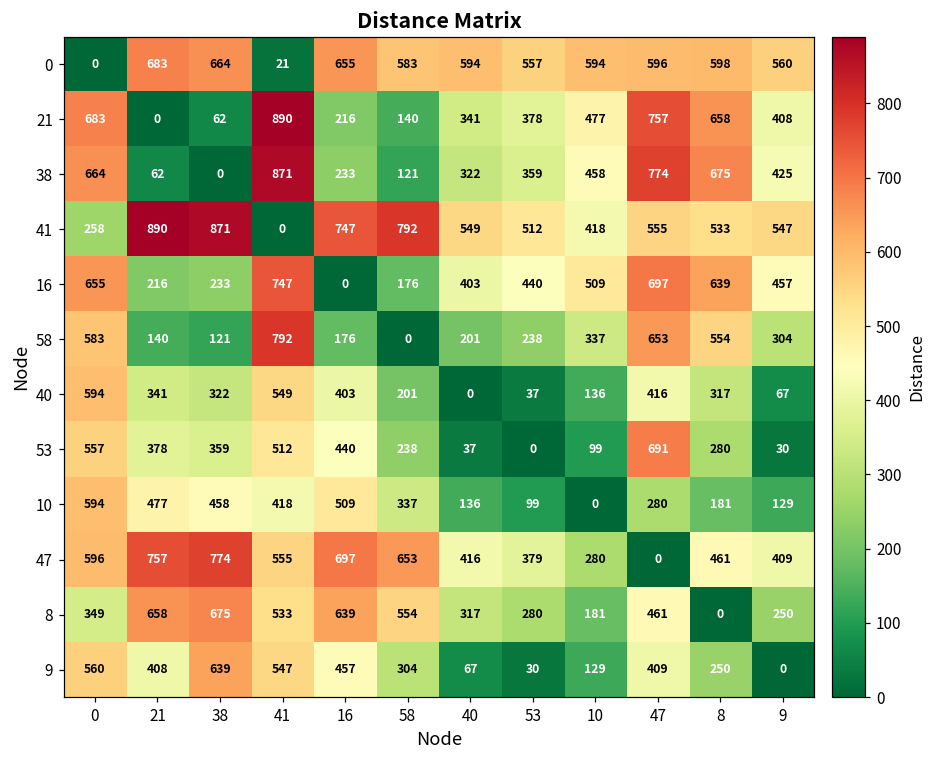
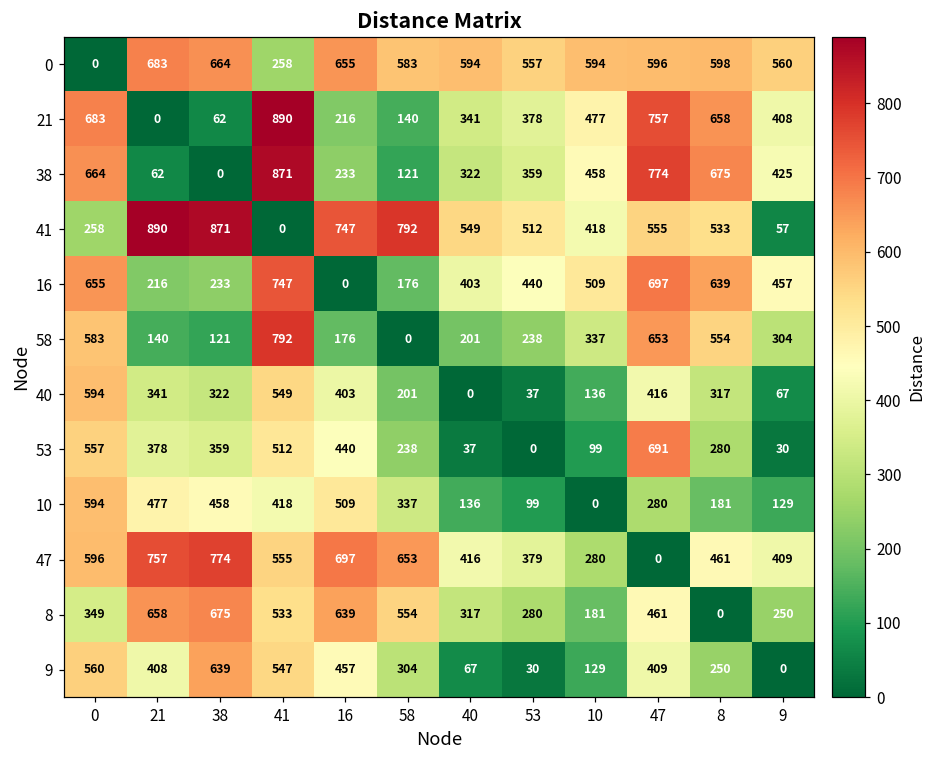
0, 41: 21 -> 258
41, 9: 547 -> 57
